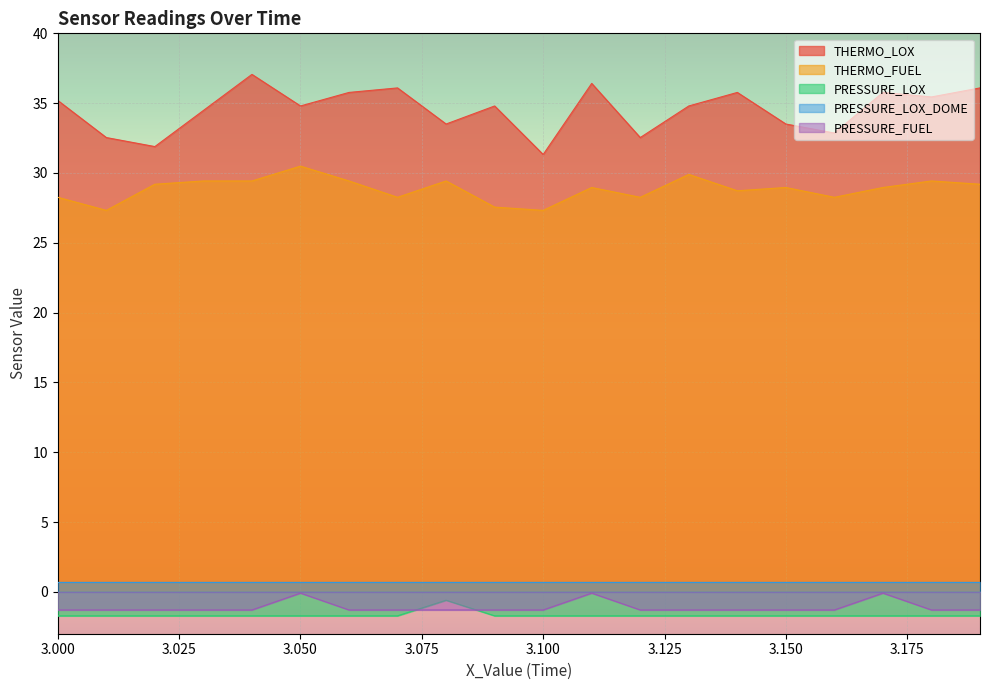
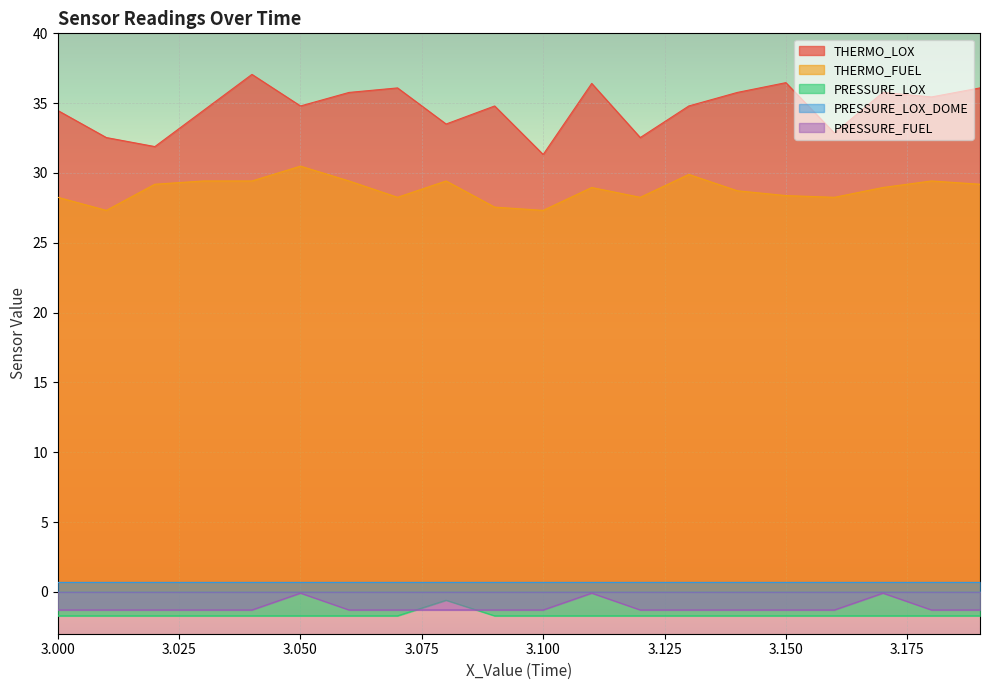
THERMO_LOX, 3.000: 35.2 -> 34.5
THERMO_LOX, 3.150: 33.5 -> 36.5
THERMO_FUEL, 3.150: 29.0 -> 28.4
